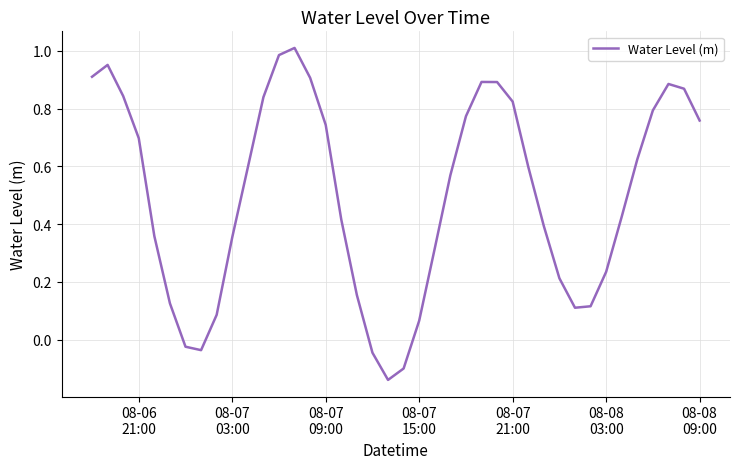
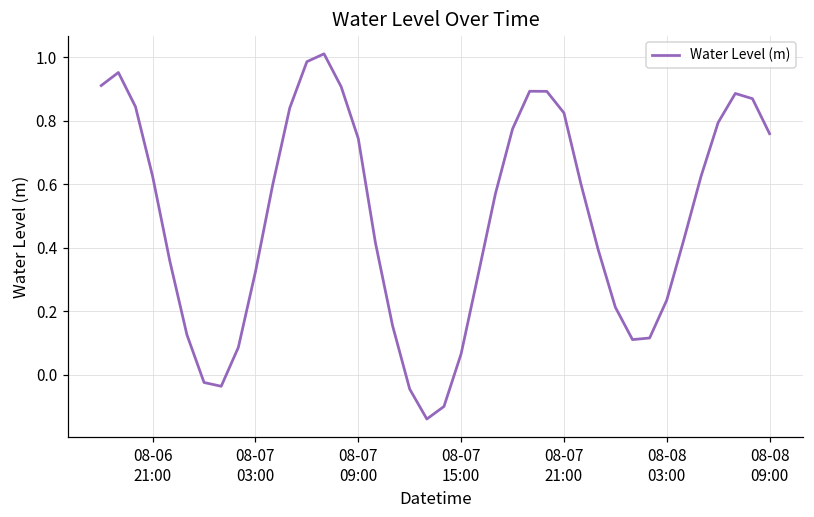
08-06 21:00: 0.70 -> 0.62
08-07 03:00: 0.35 -> 0.32
